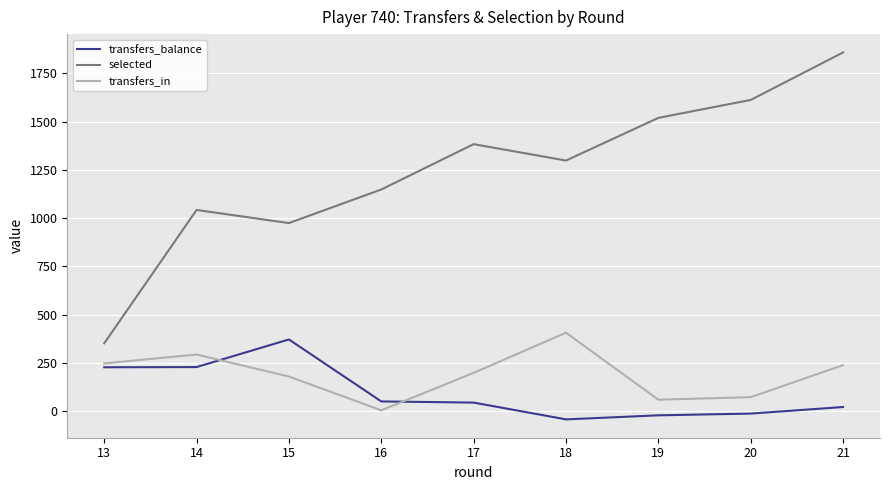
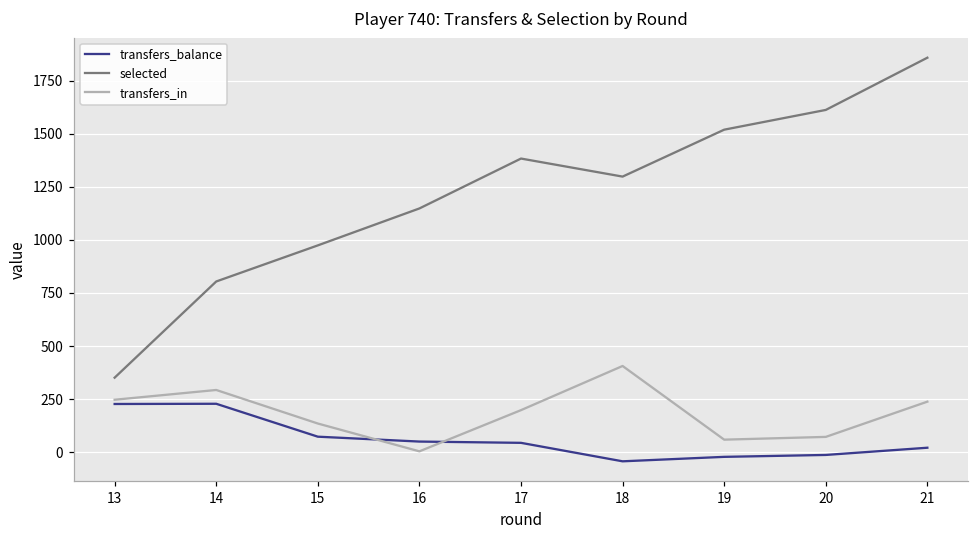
selected, 14: 1040 -> 800
transfers_balance, 15: 370 -> 70
transfers_in, 15: 180 -> 140
